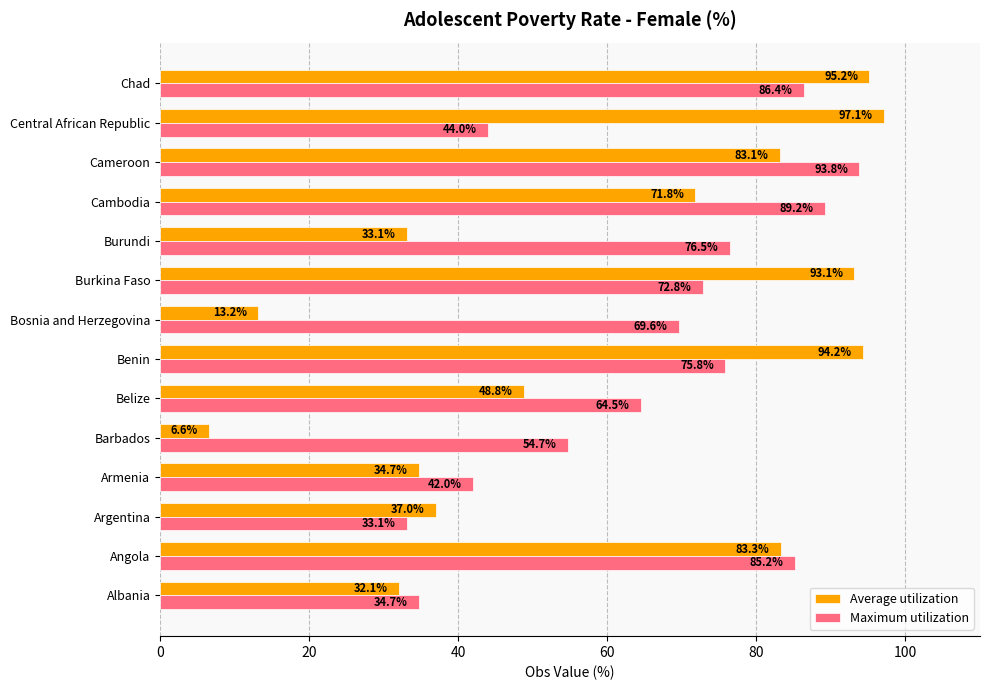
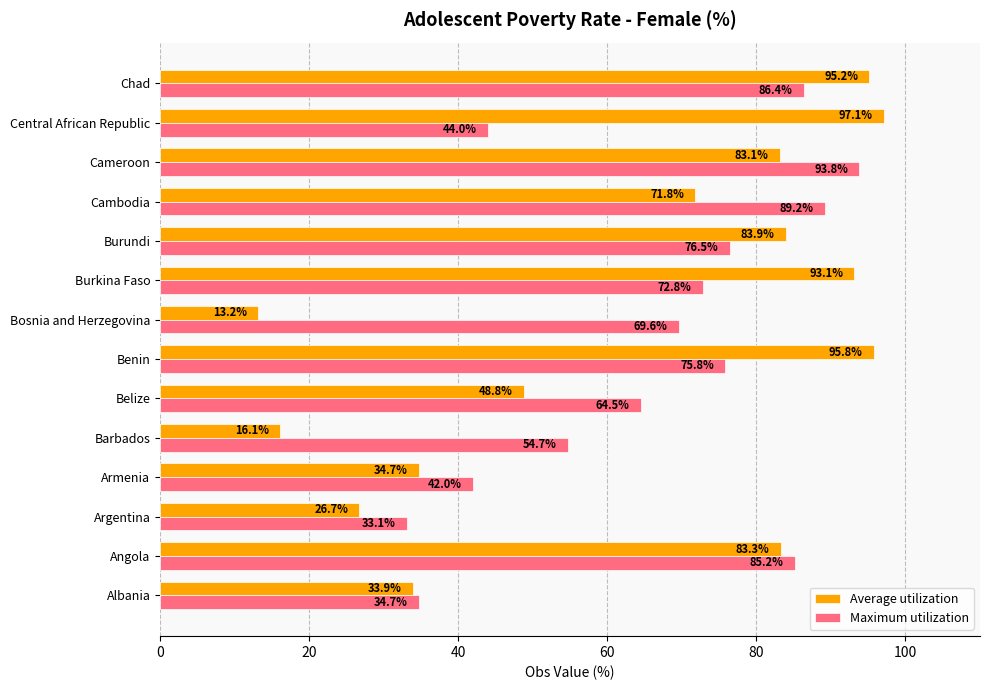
Average utilization, Burundi: 33.1% -> 83.9%
Average utilization, Benin: 94.2% -> 95.8%
Average utilization, Barbados: 6.6% -> 16.1%
Average utilization, Argentina: 37.0% -> 26.7%
Average utilization, Albania: 32.1% -> 33.9%
